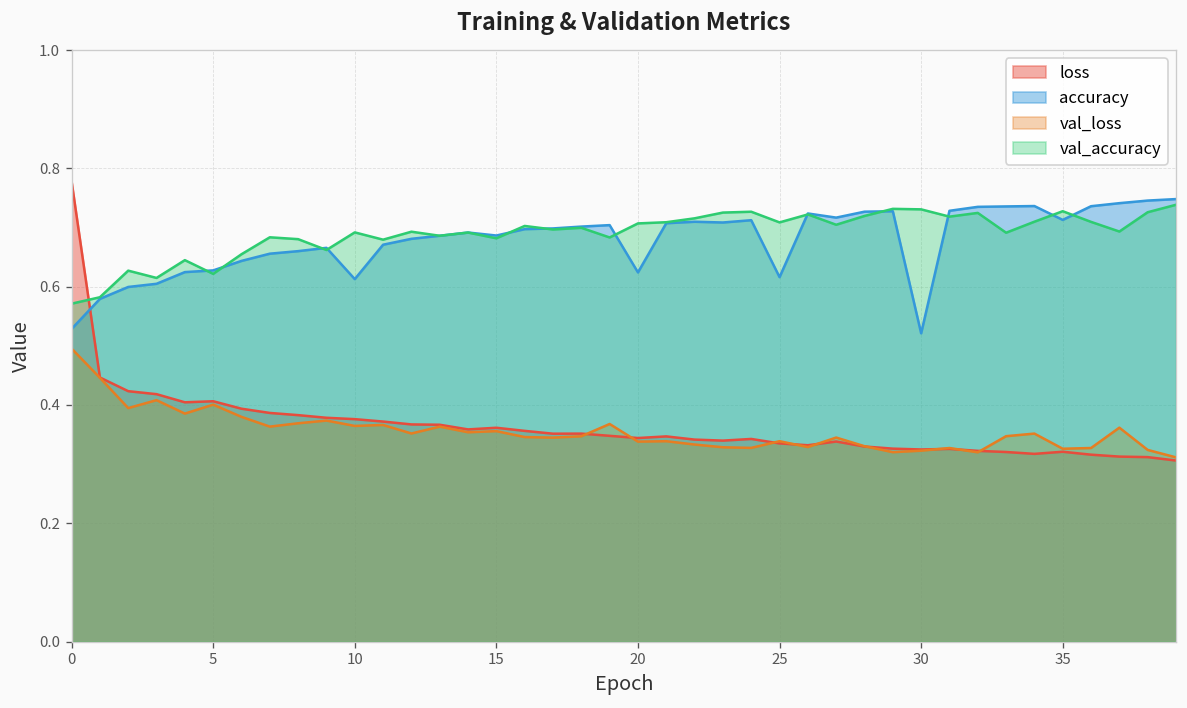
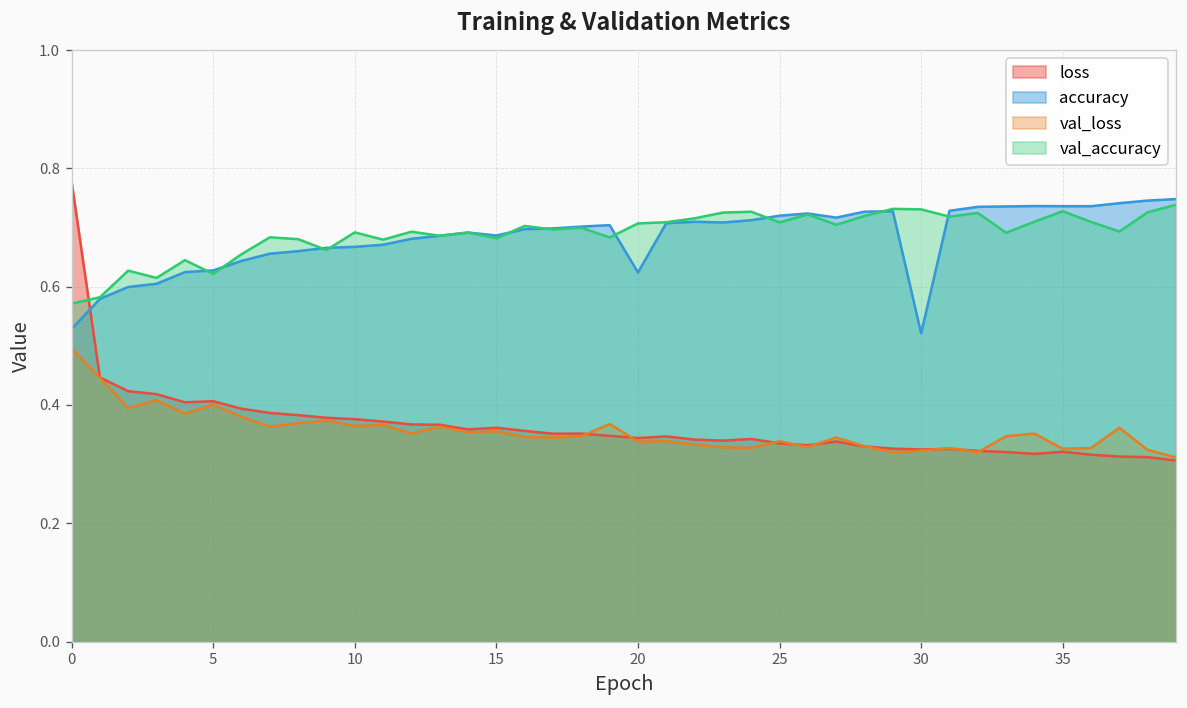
accuracy, 10: 0.61 -> 0.67
accuracy, 25: 0.62 -> 0.72
accuracy, 35: 0.71 -> 0.74
